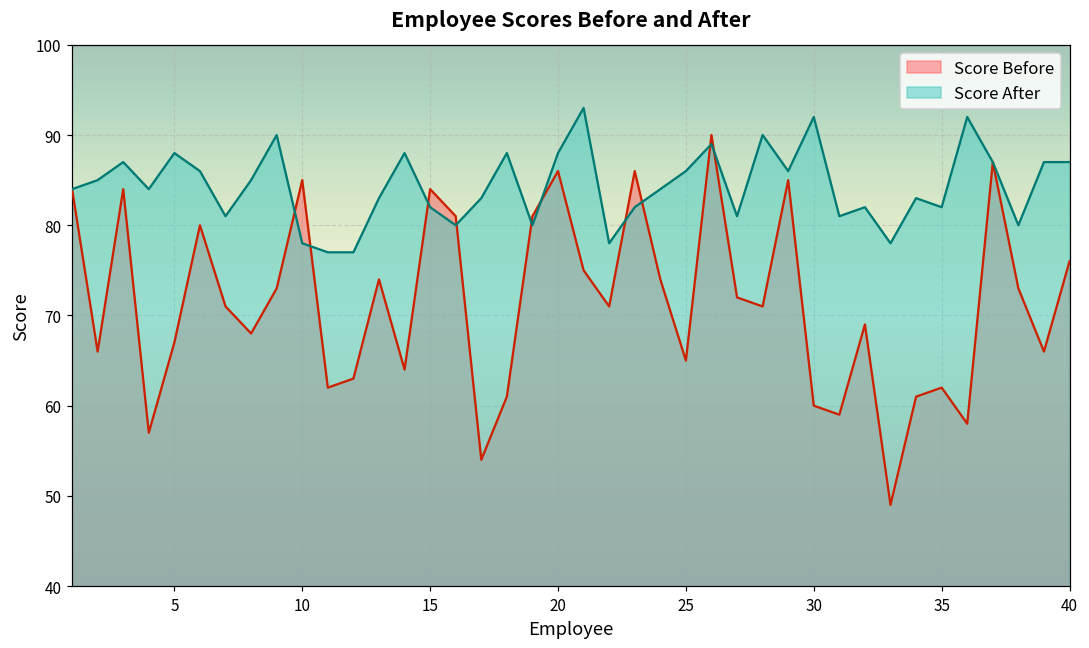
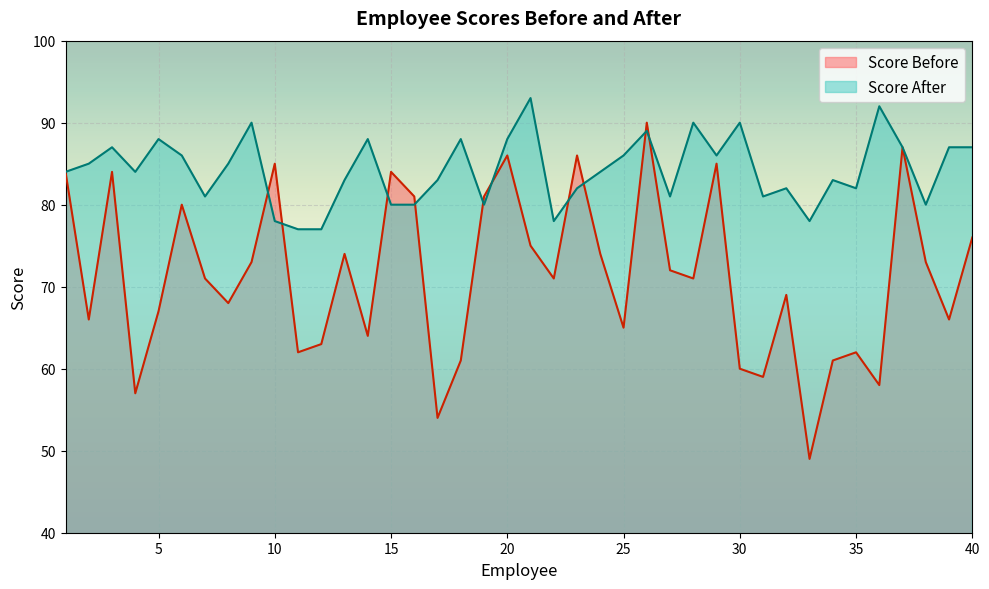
Score After, 15: 82 -> 80
Score After, 30: 92 -> 90
